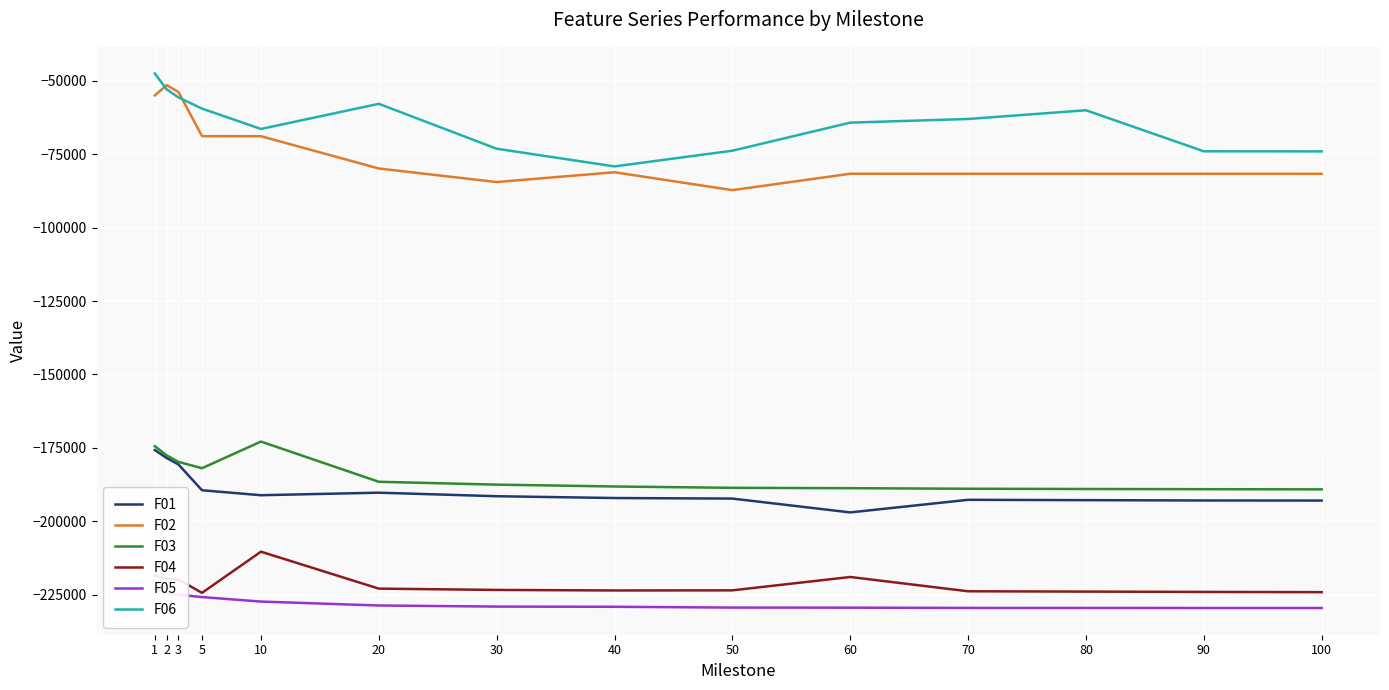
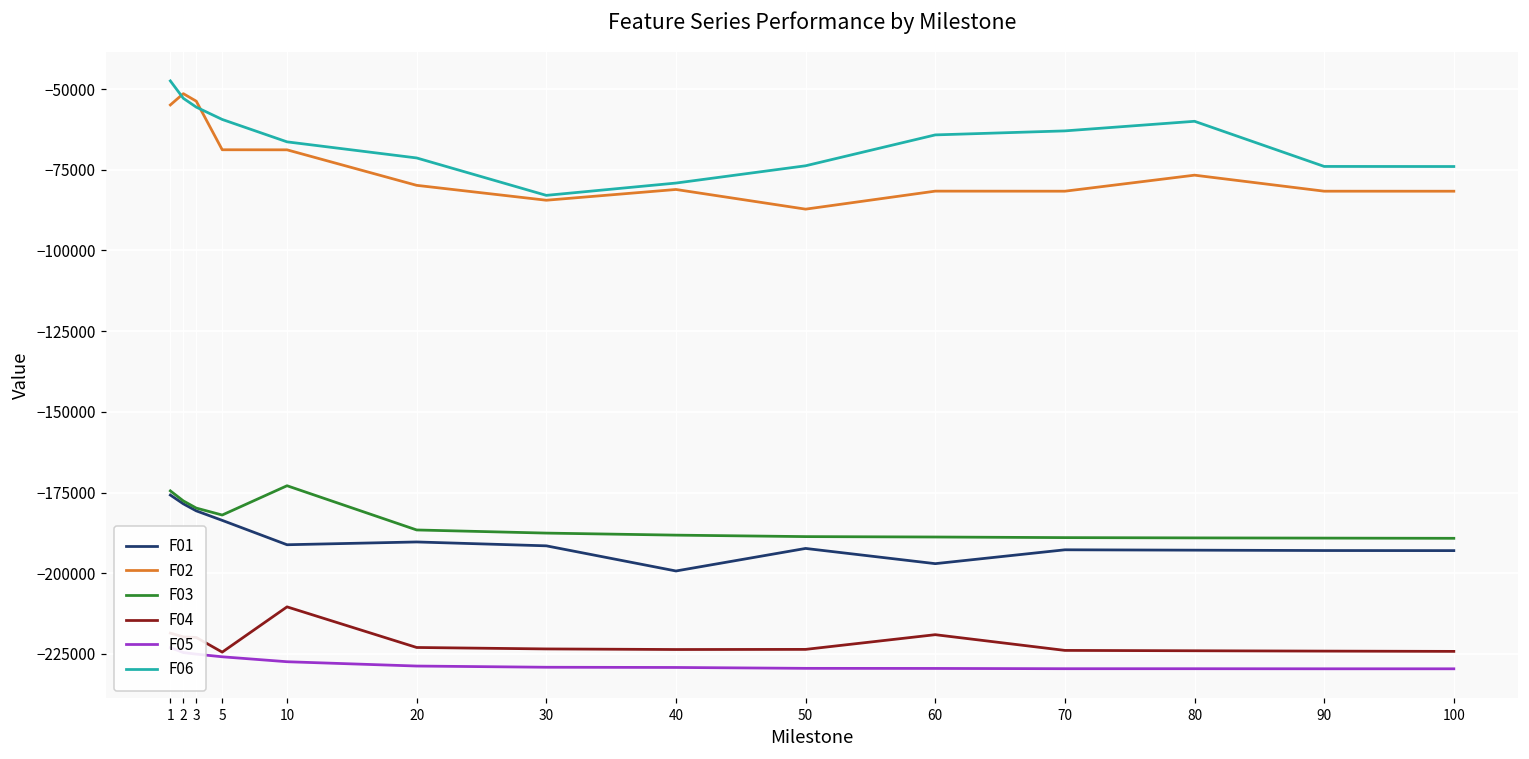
F01, 5: -189000 -> -184000
F06, 20: -58000 -> -71000
F06, 30: -73000 -> -83000
F01, 40: -192000 -> -199000
F02, 80: -82000 -> -77000
